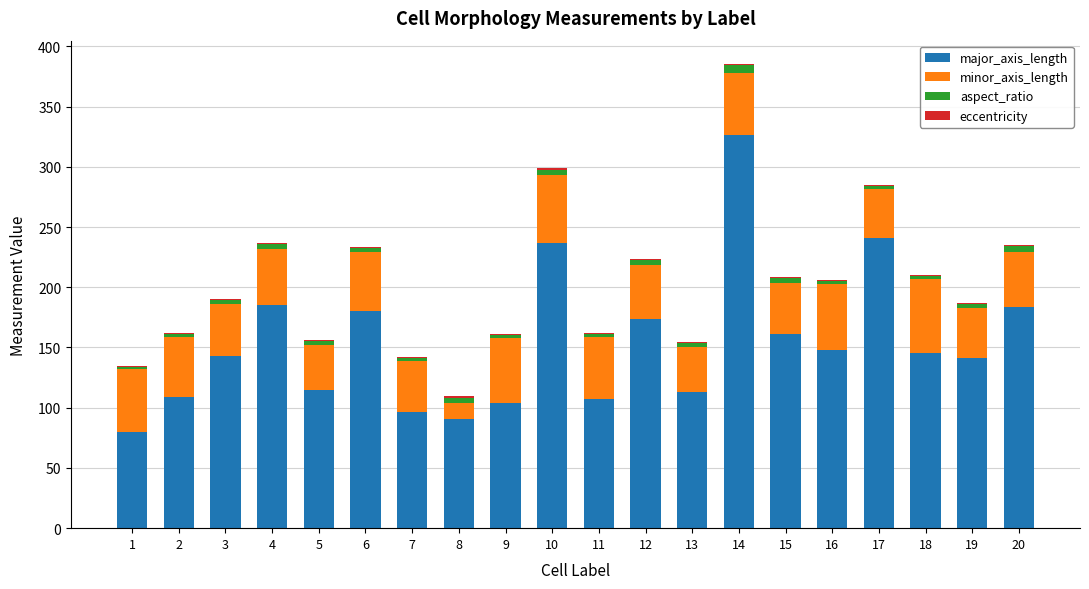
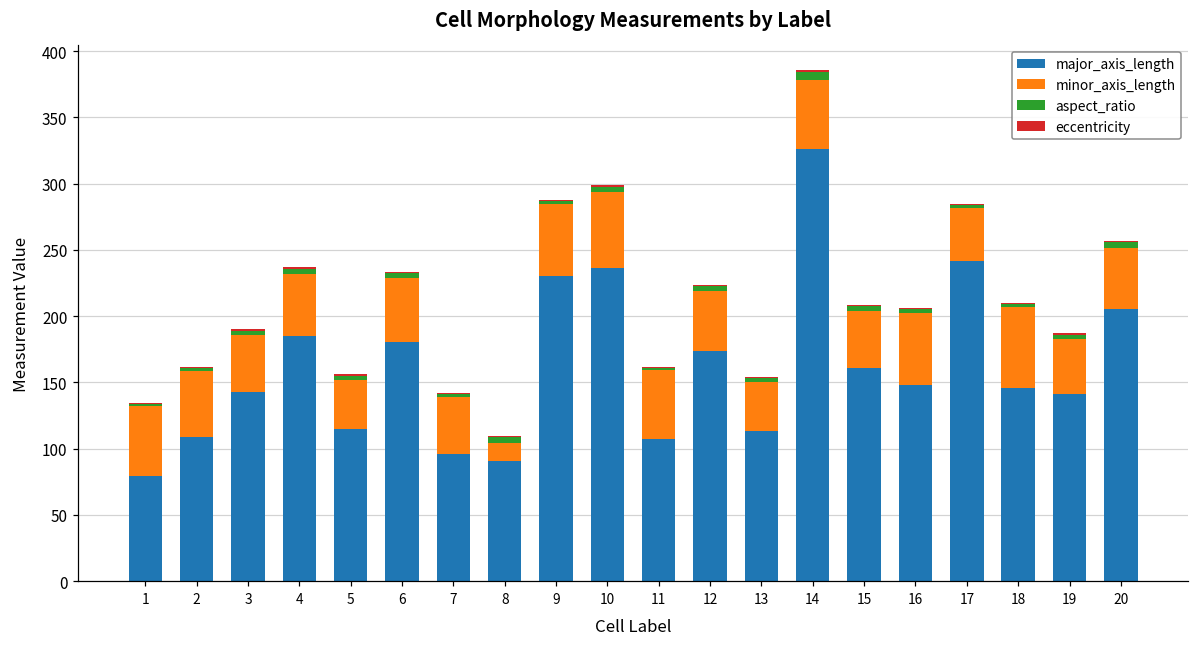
major_axis_length, 9: 104 -> 230
major_axis_length, 20: 184 -> 205
